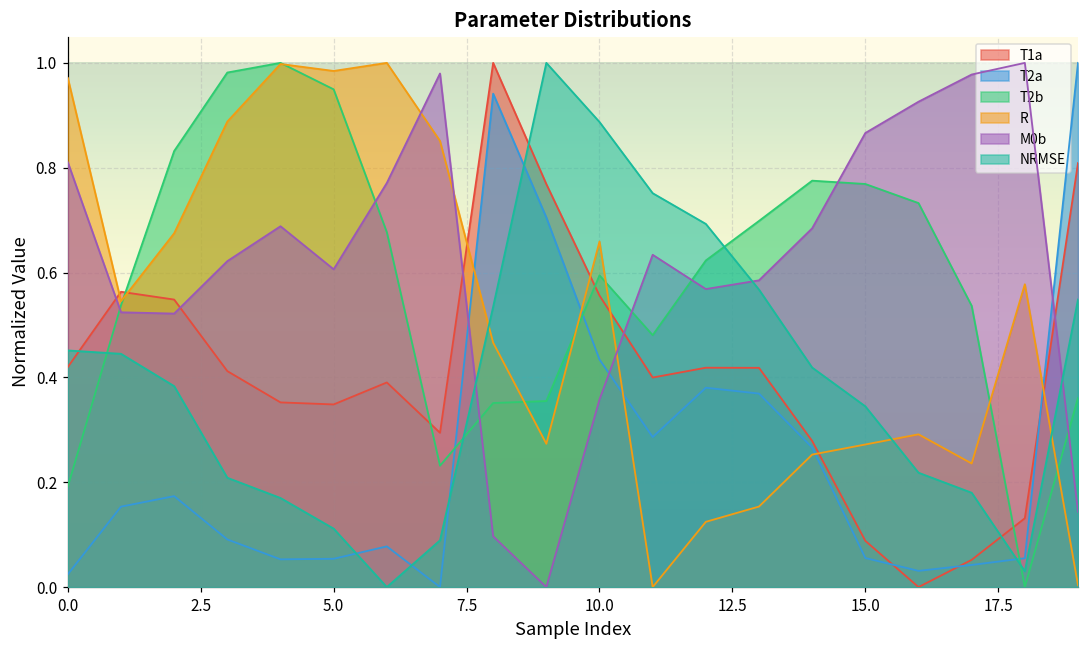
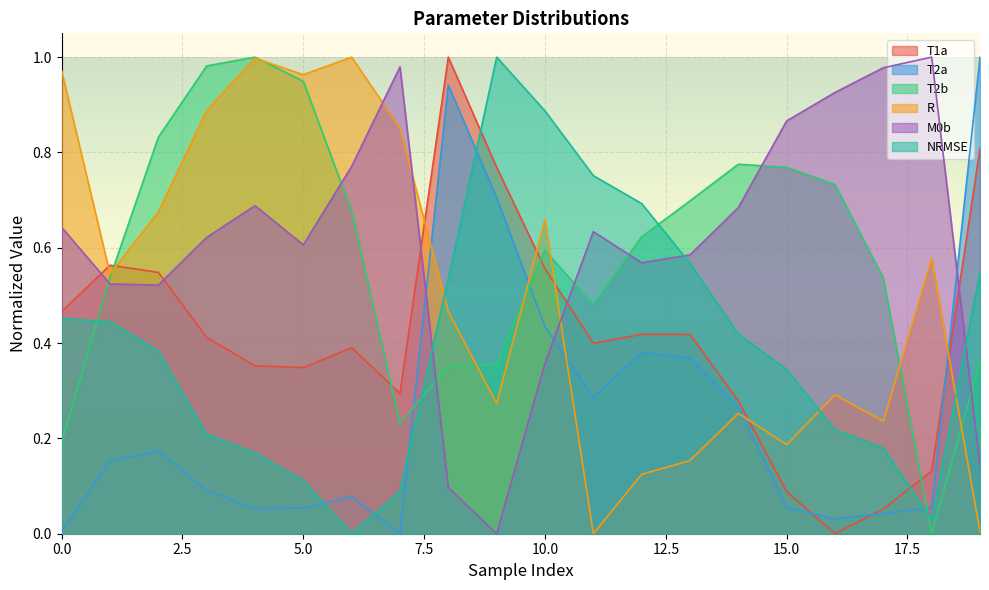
T1a, 0.0: 0.42 -> 0.47
T2a, 0.0: 0.02 -> 0.01
M0b, 0.0: 0.81 -> 0.64
R, 5.0: 0.98 -> 0.96
R, 15.0: 0.27 -> 0.19
